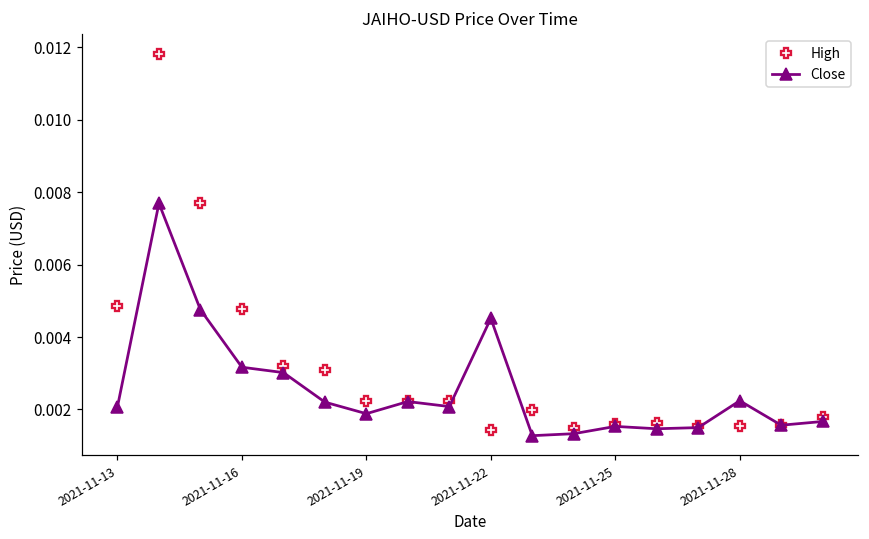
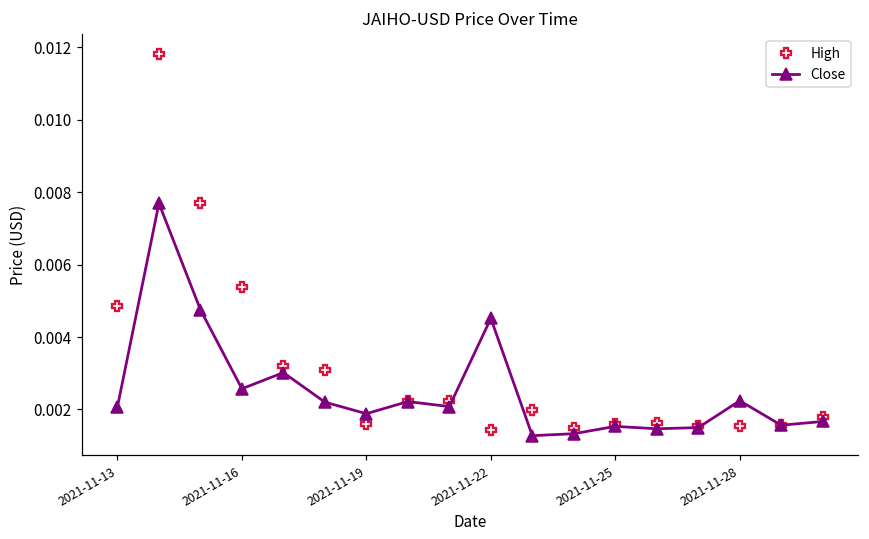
High, 2021-11-16: 0.0048 -> 0.0054
Close, 2021-11-16: 0.0032 -> 0.0026
High, 2021-11-19: 0.0022 -> 0.0016
